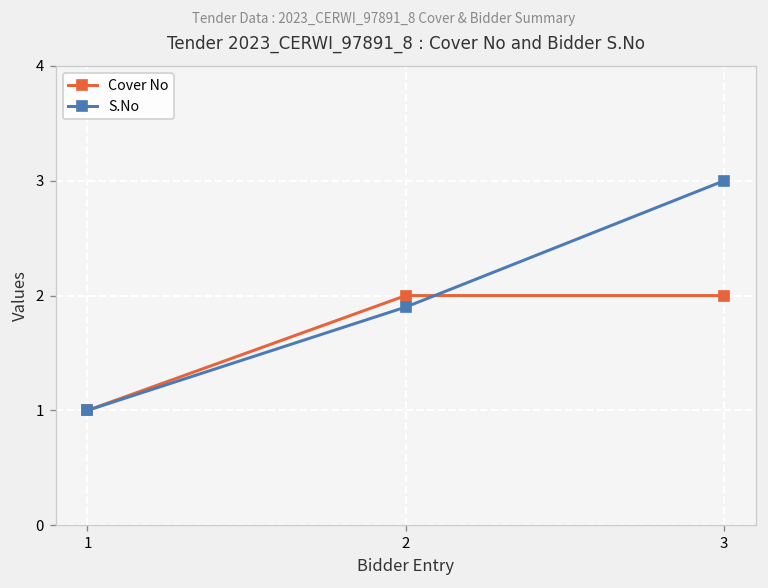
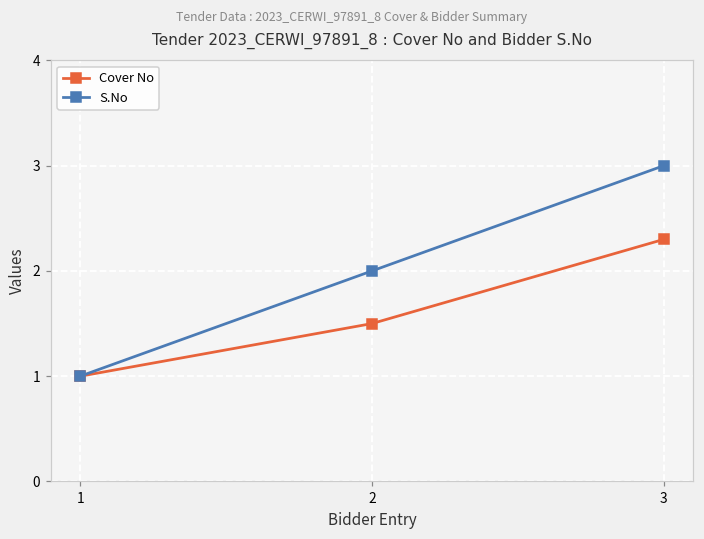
Cover No, 2: 2.0 -> 1.5
S.No, 2: 1.9 -> 2.0
Cover No, 3: 2.0 -> 2.3
